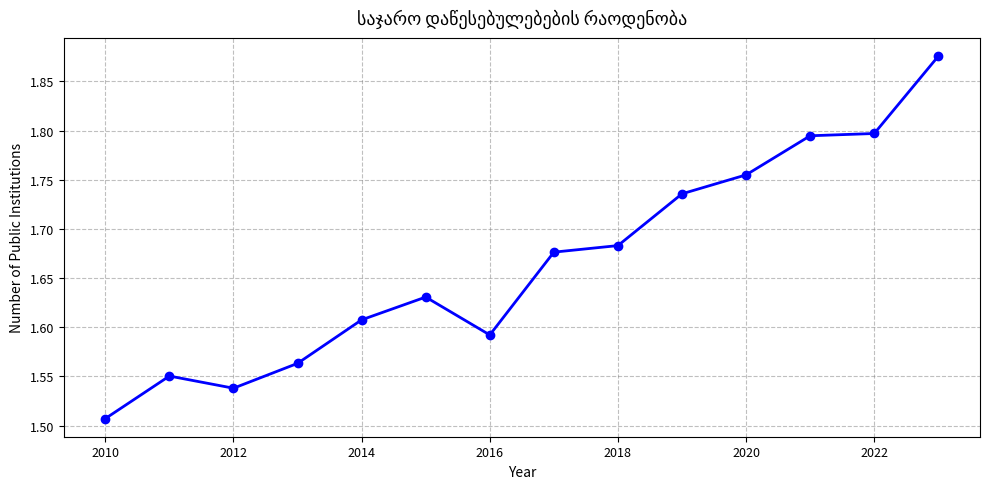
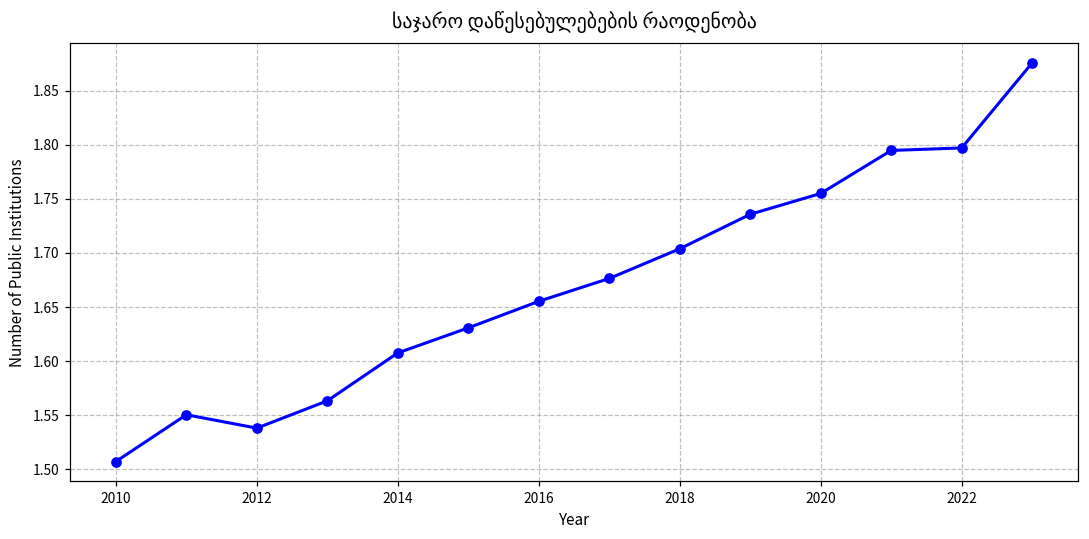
2016: 1.59 -> 1.66
2018: 1.68 -> 1.70
